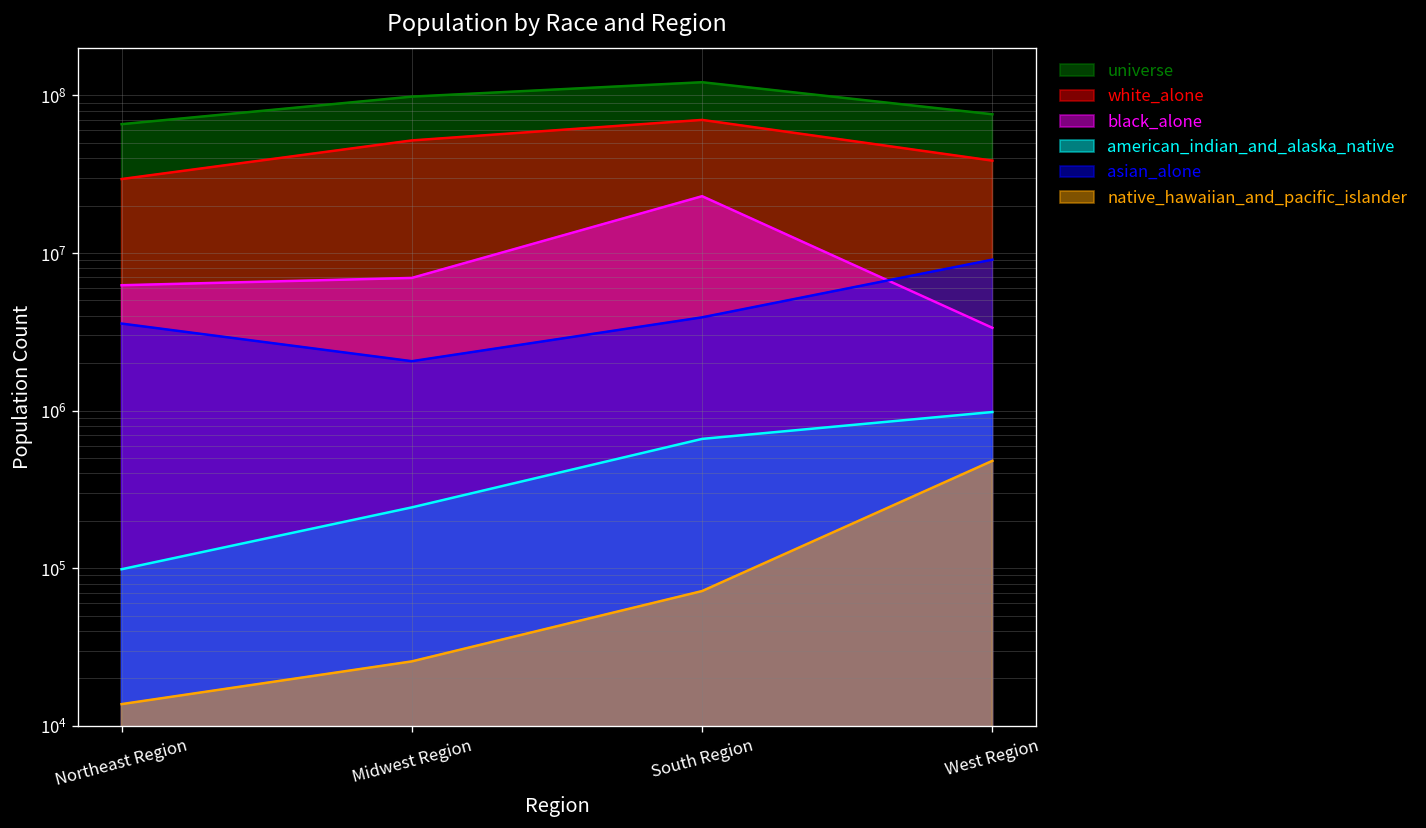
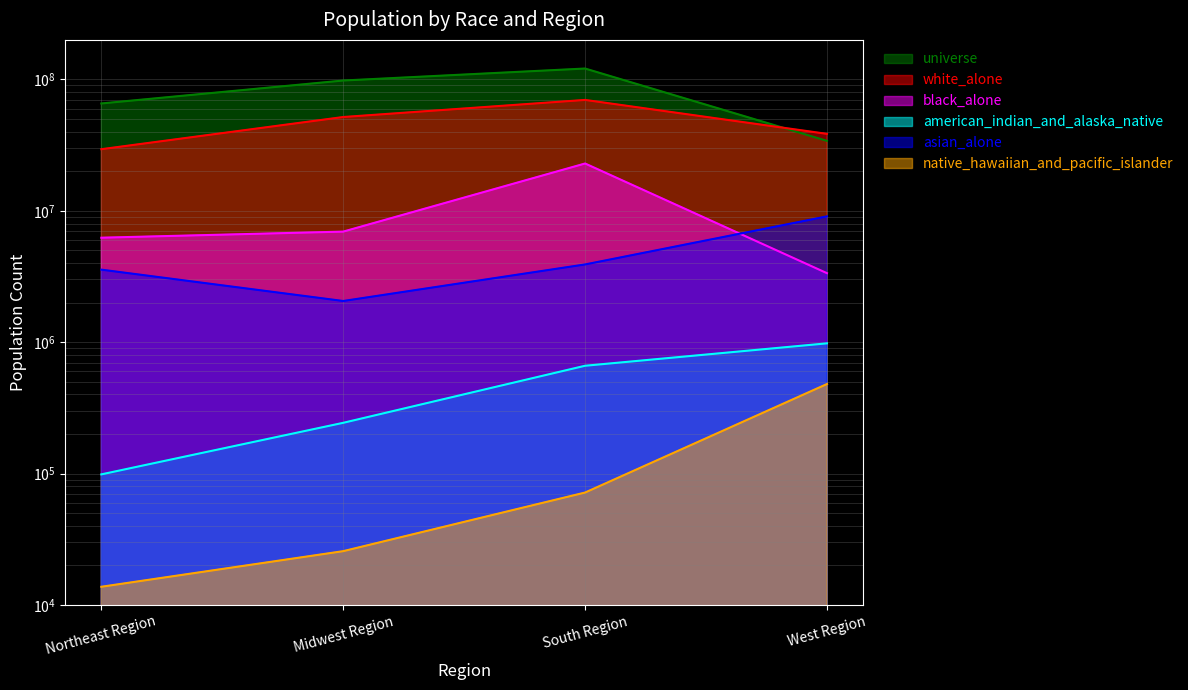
universe, West Region: 80000000 -> 34000000
